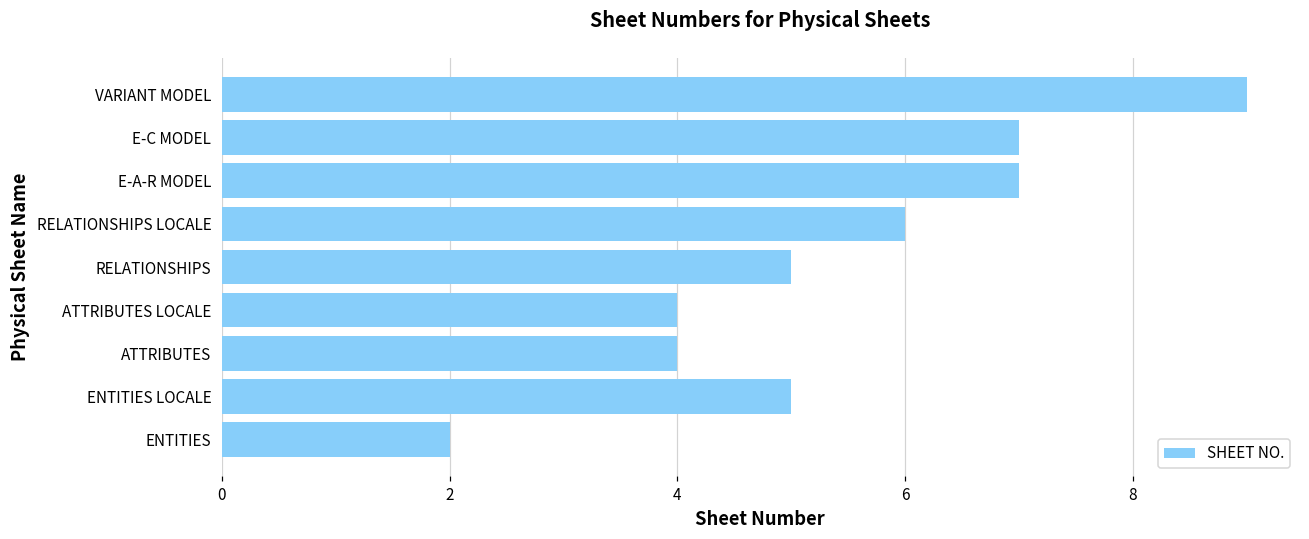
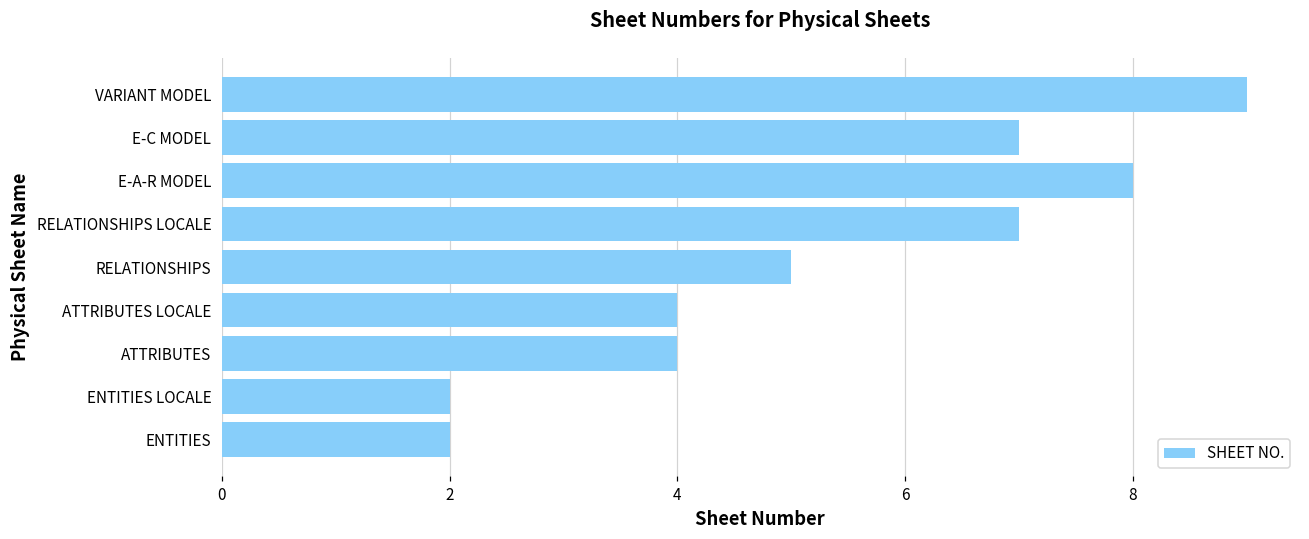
E-A-R MODEL: 7 -> 8
RELATIONSHIPS LOCALE: 6 -> 7
ENTITIES LOCALE: 5 -> 2
